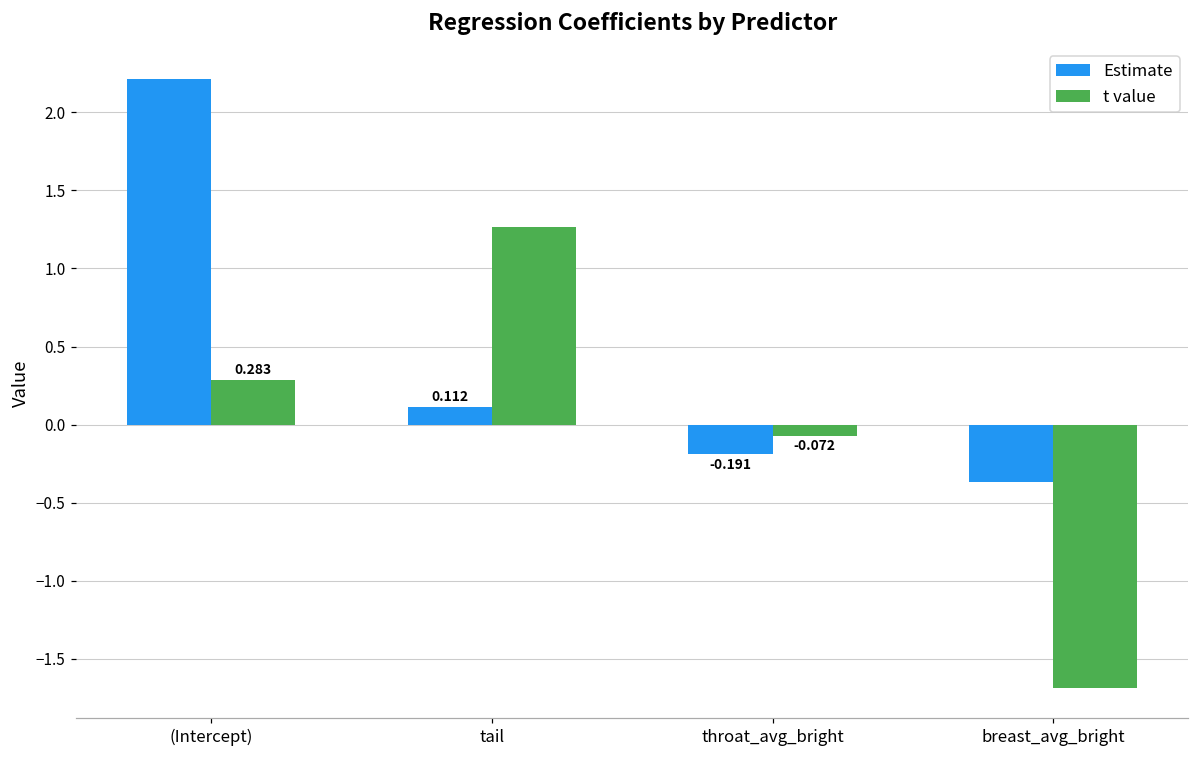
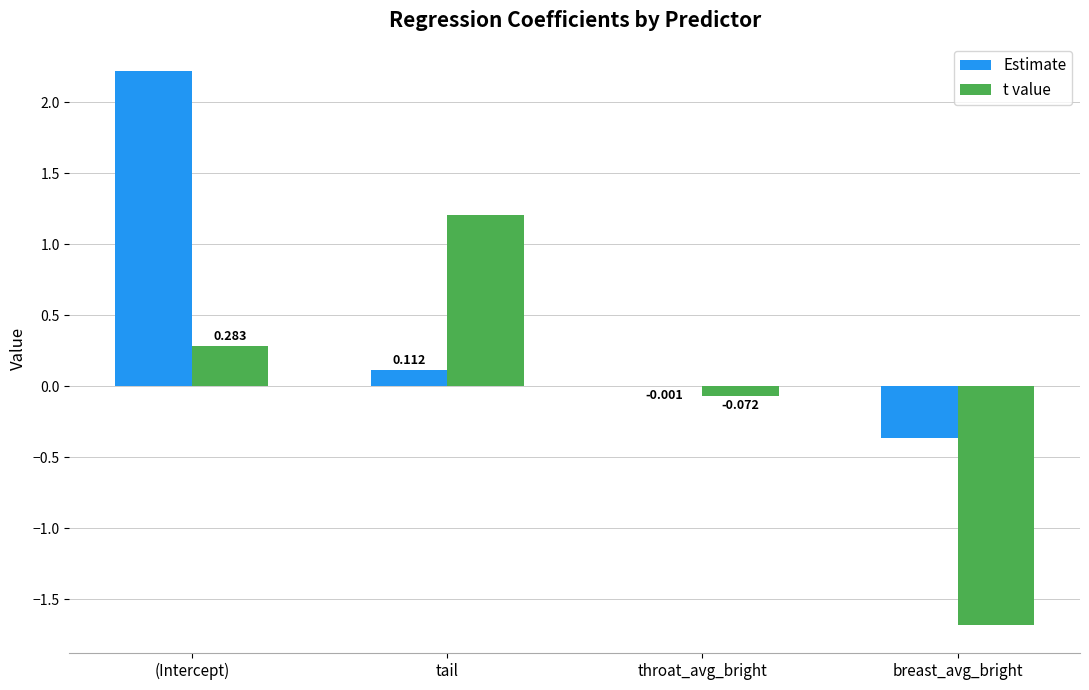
t value, tail: 1.27 -> 1.21
Estimate, throat_avg_bright: -0.191 -> -0.001
